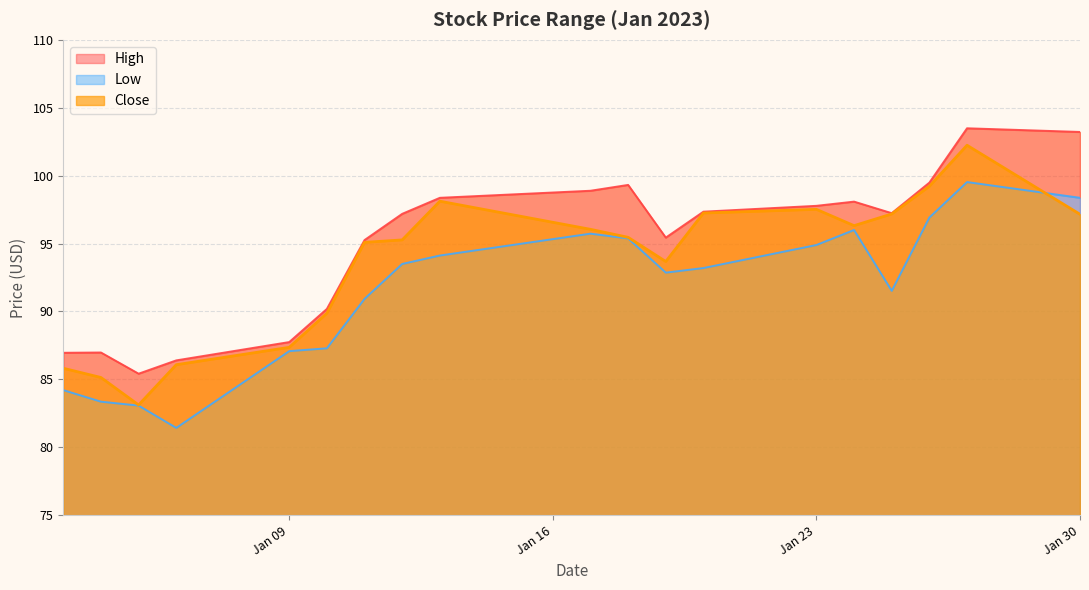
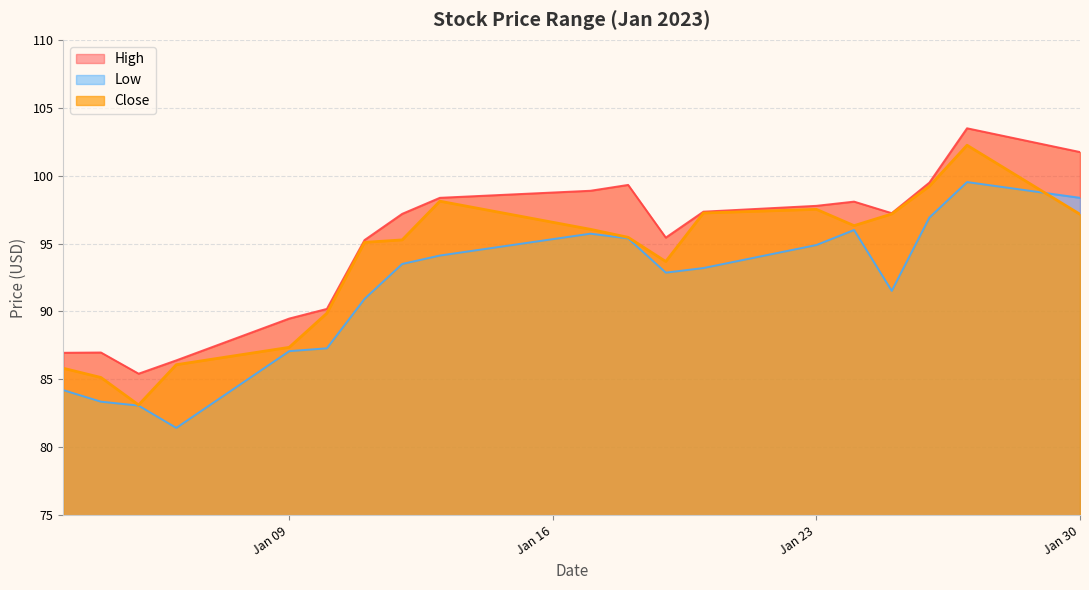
High, Jan 09: 87.7 -> 89.5
High, Jan 30: 103.2 -> 101.7
